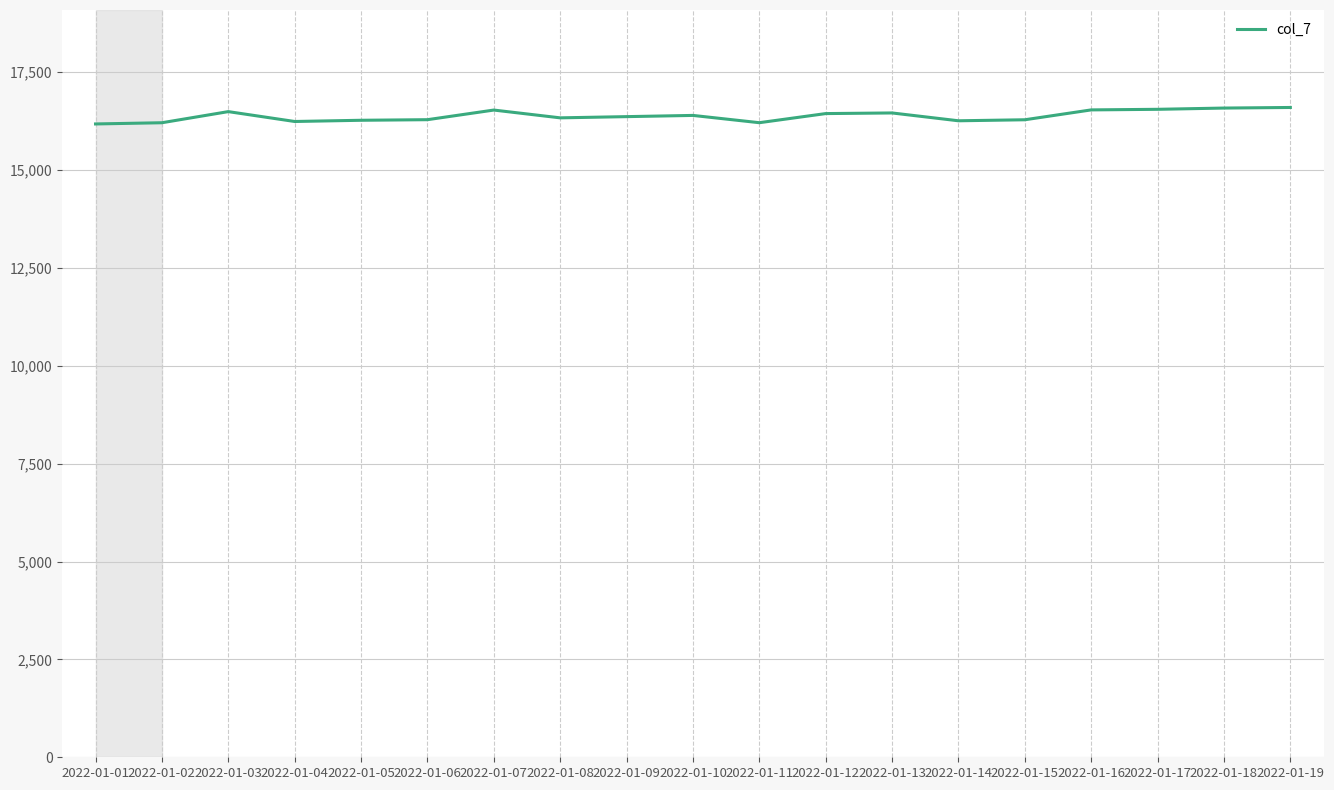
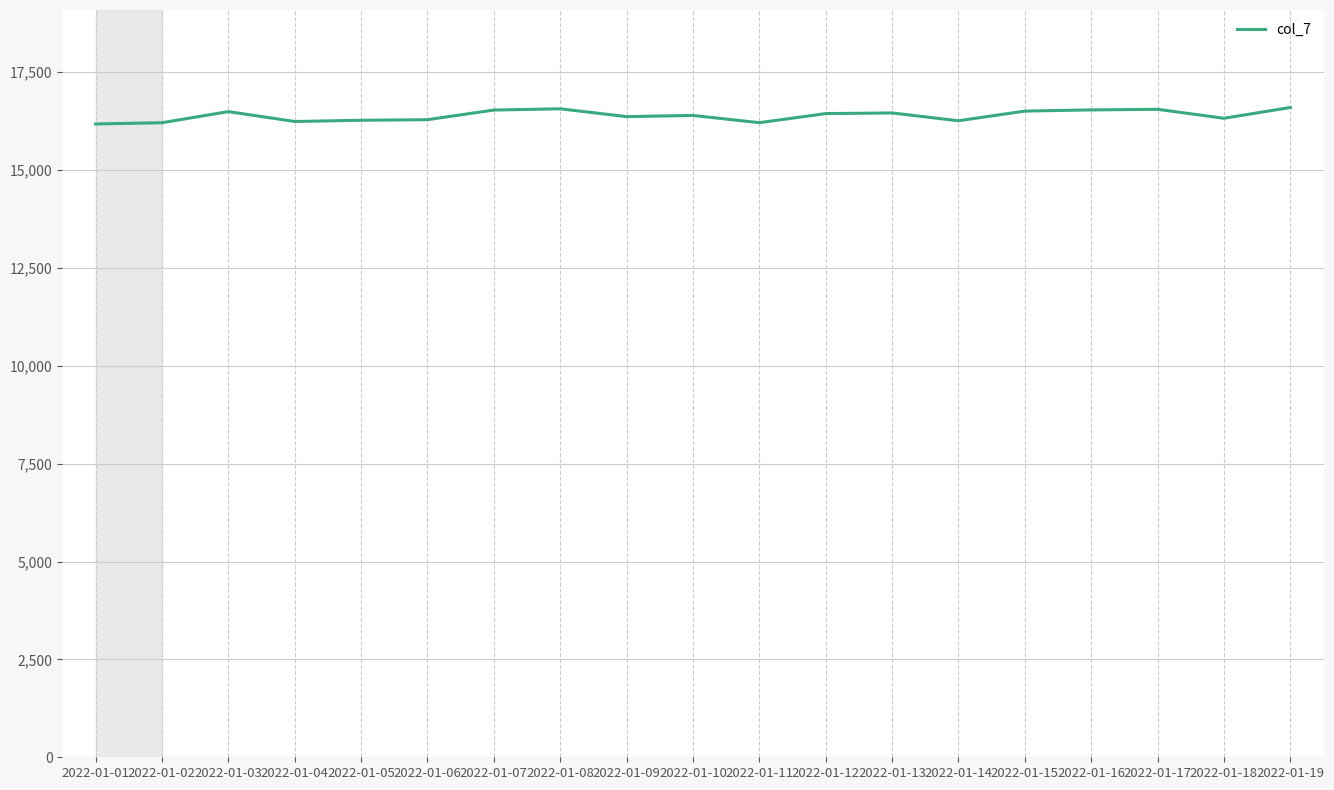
2022-01-08: 16,300 -> 16,600
2022-01-15: 16,300 -> 16,500
2022-01-18: 16,600 -> 16,300
